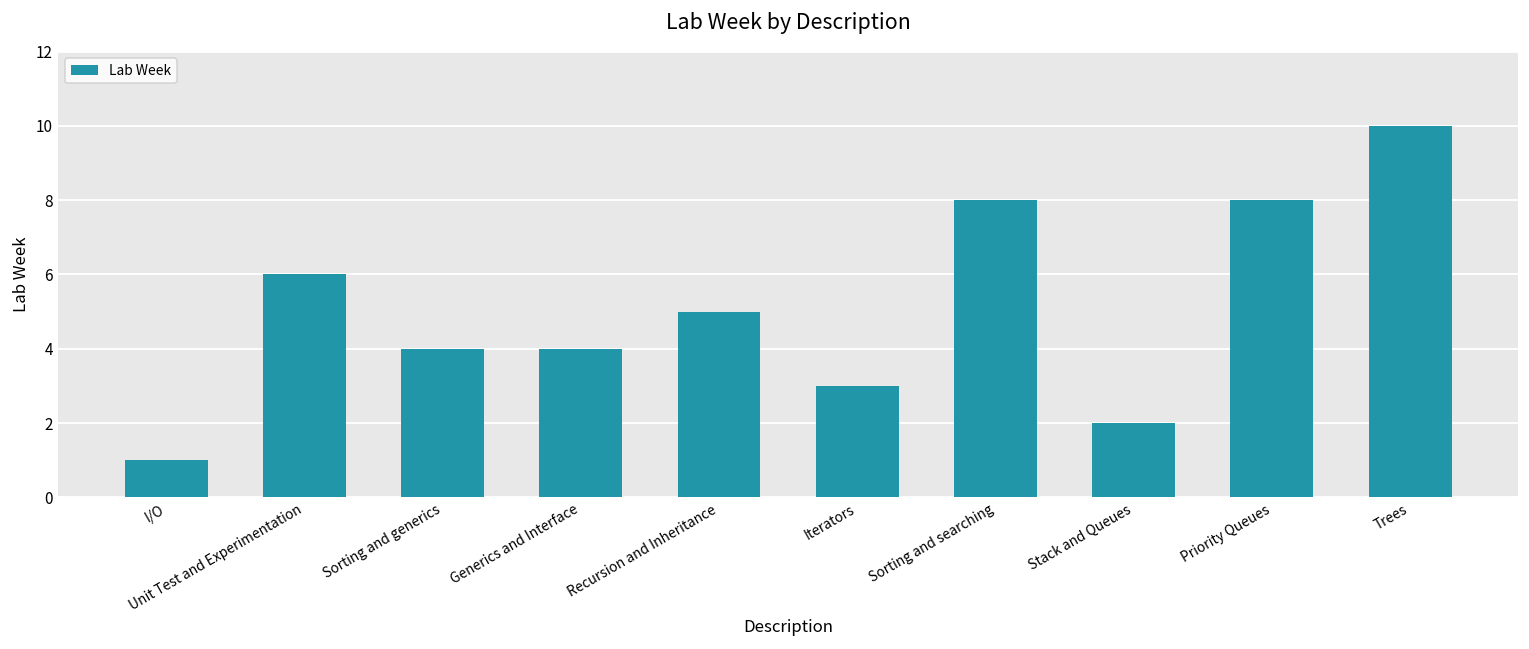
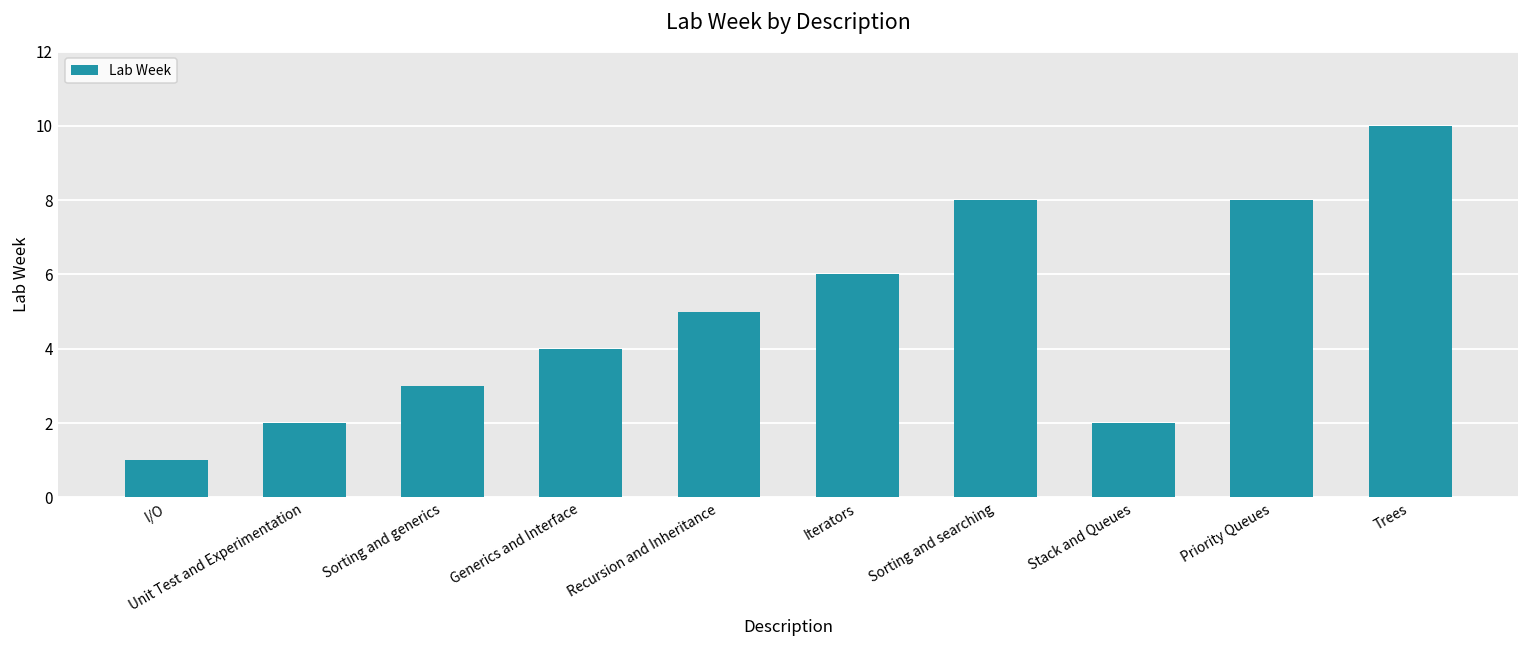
Unit Test and Experimentation: 6 -> 2
Sorting and generics: 4 -> 3
Iterators: 3 -> 6
